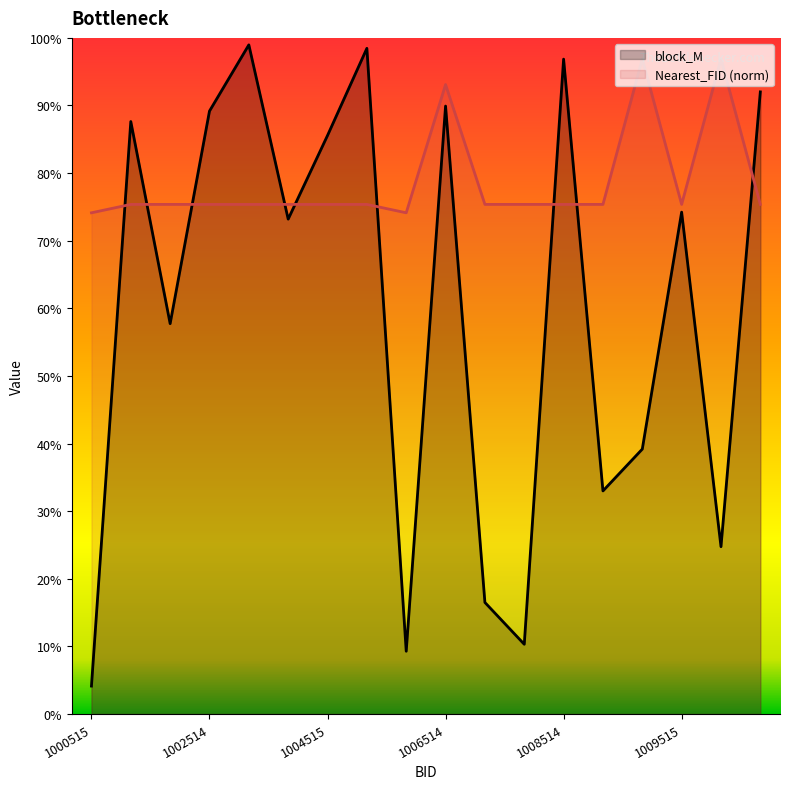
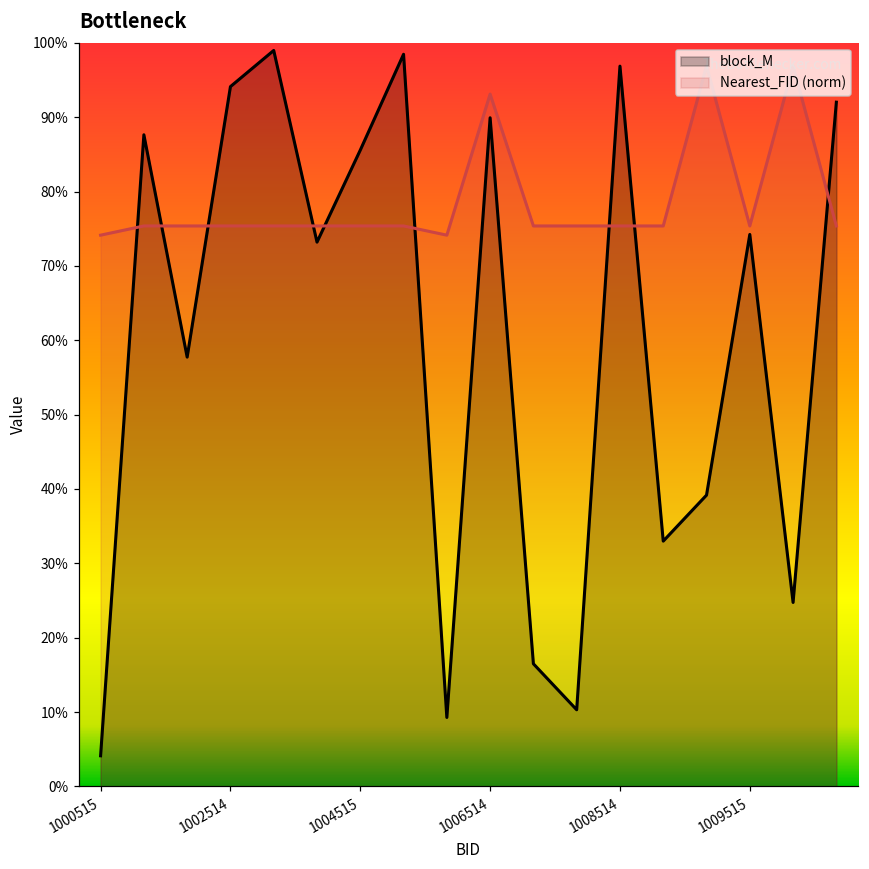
block_M, 1002514: 89% -> 94%
